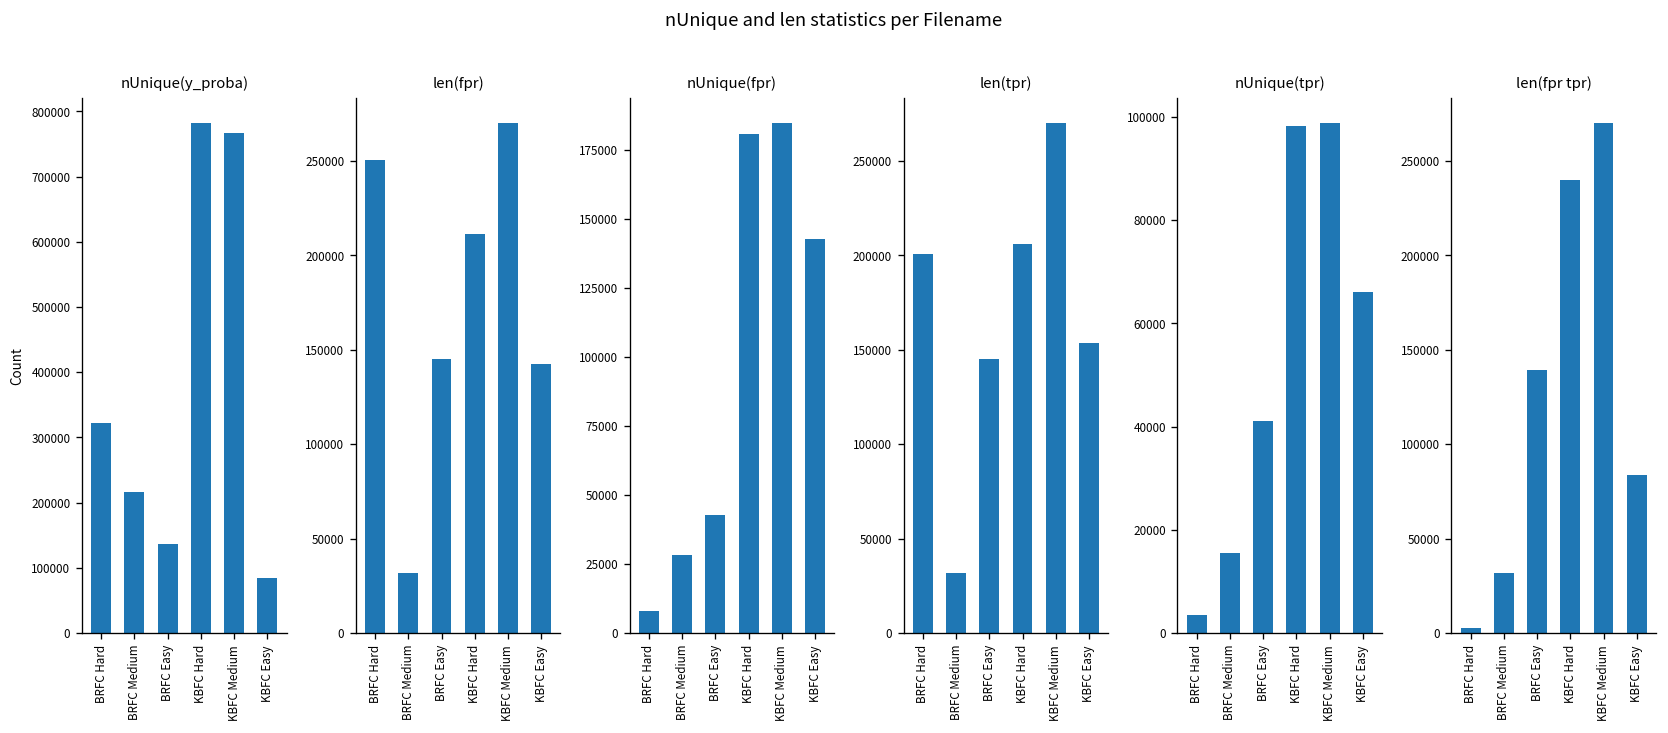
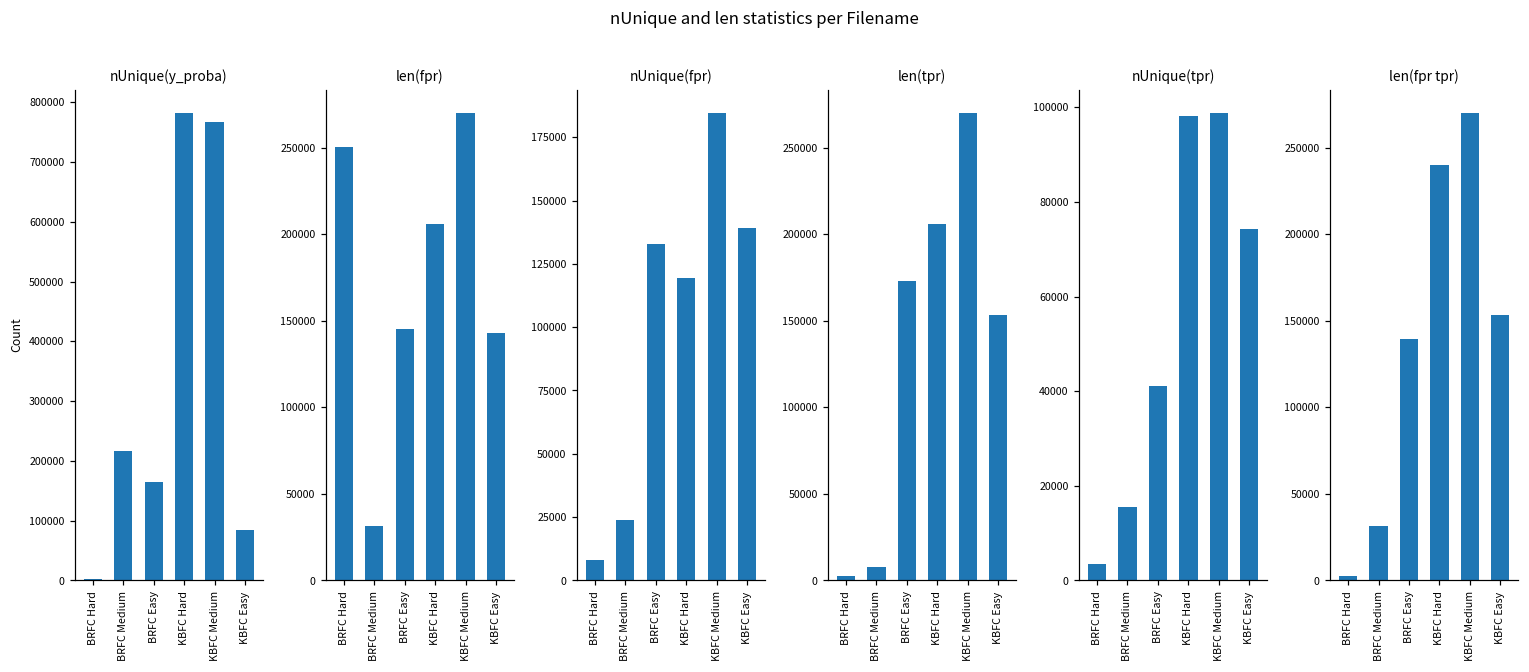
nUnique(y_proba), BRFC Hard: 320000 -> 0
nUnique(y_proba), BRFC Easy: 140000 -> 160000
len(fpr), KBFC Hard: 211000 -> 206000
nUnique(fpr), BRFC Medium: 28000 -> 24000
nUnique(fpr), BRFC Easy: 43000 -> 133000
nUnique(fpr), KBFC Hard: 181000 -> 119000
nUnique(fpr), KBFC Easy: 143000 -> 139000
len(tpr), BRFC Hard: 201000 -> 3000
len(tpr), BRFC Medium: 32000 -> 8000
len(tpr), BRFC Easy: 145000 -> 173000
nUnique(tpr), KBFC Easy: 66000 -> 74000
len(fpr tpr), KBFC Easy: 84000 -> 154000
